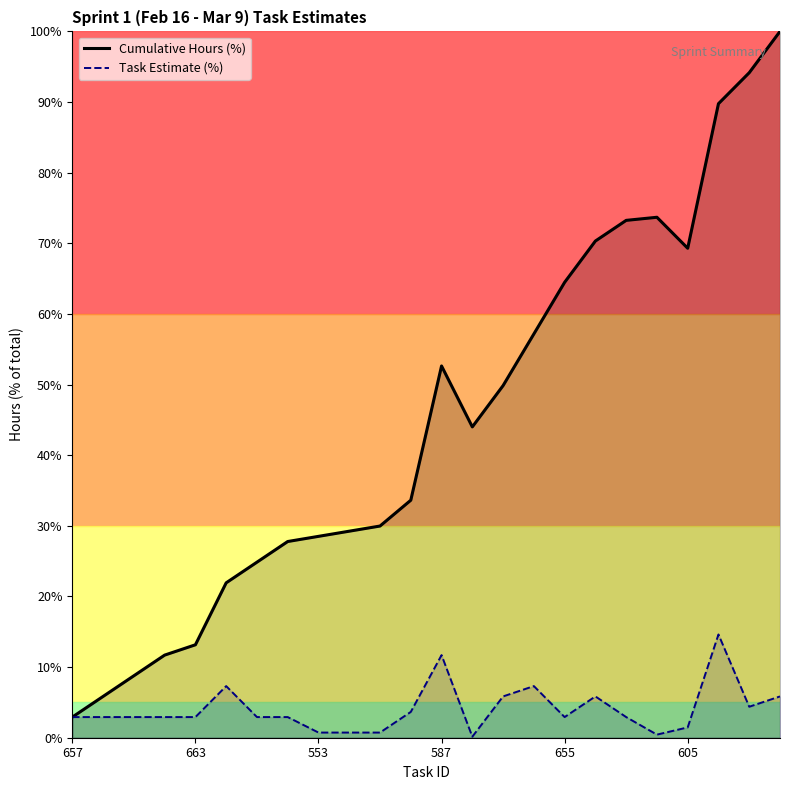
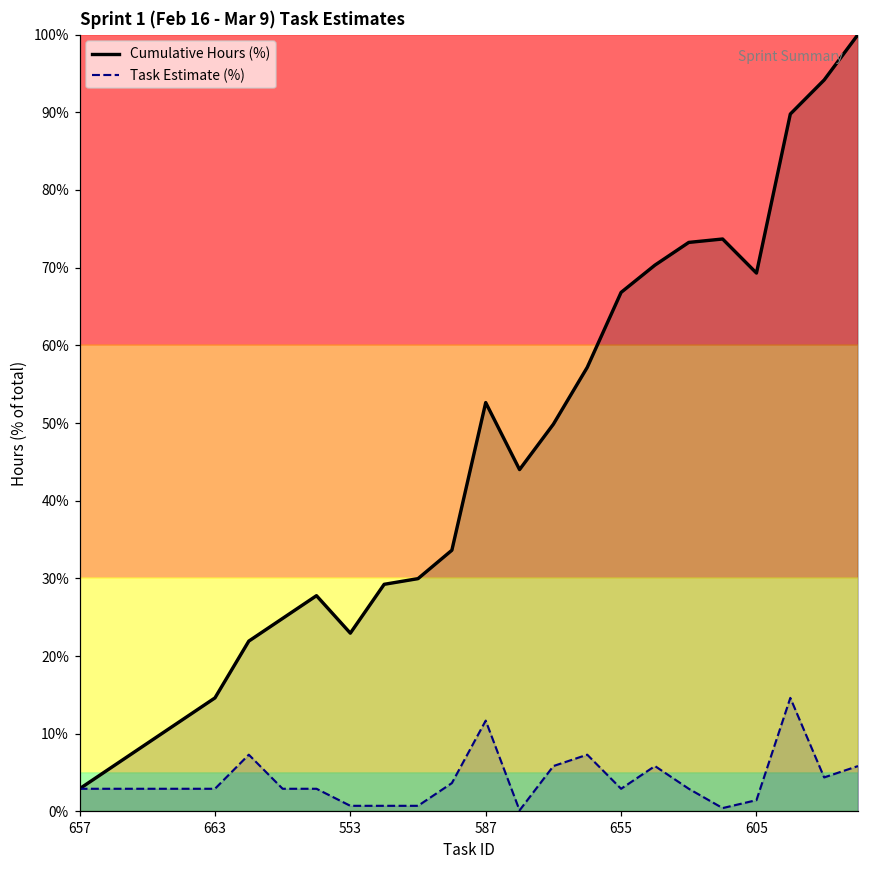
Cumulative Hours (%), 663: 13% -> 15%
Cumulative Hours (%), 553: 29% -> 23%
Cumulative Hours (%), 655: 64% -> 67%
